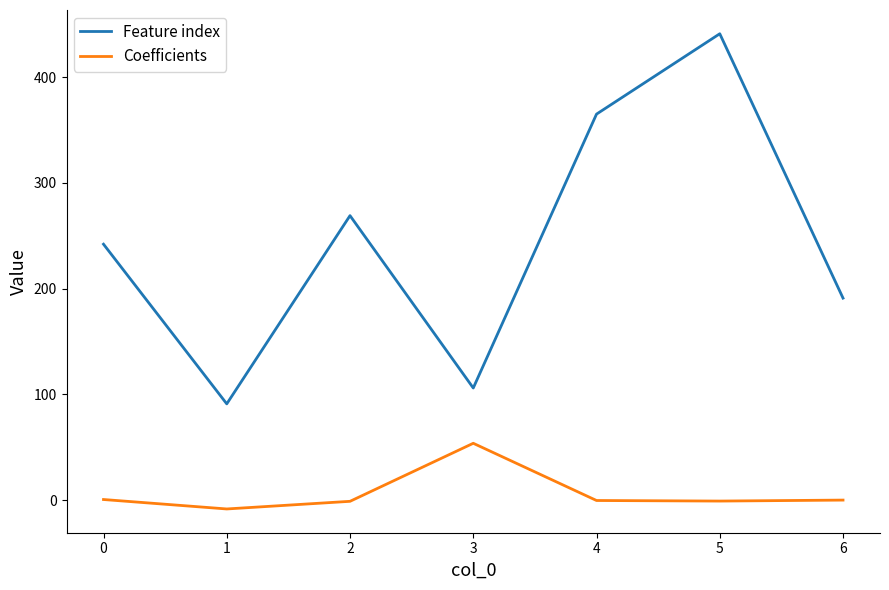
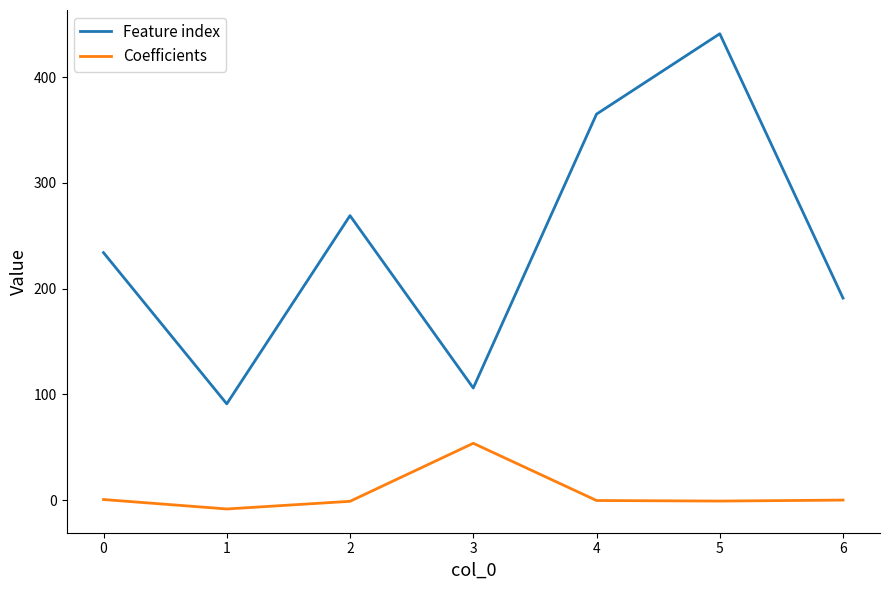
Feature index, 0: 242 -> 234
